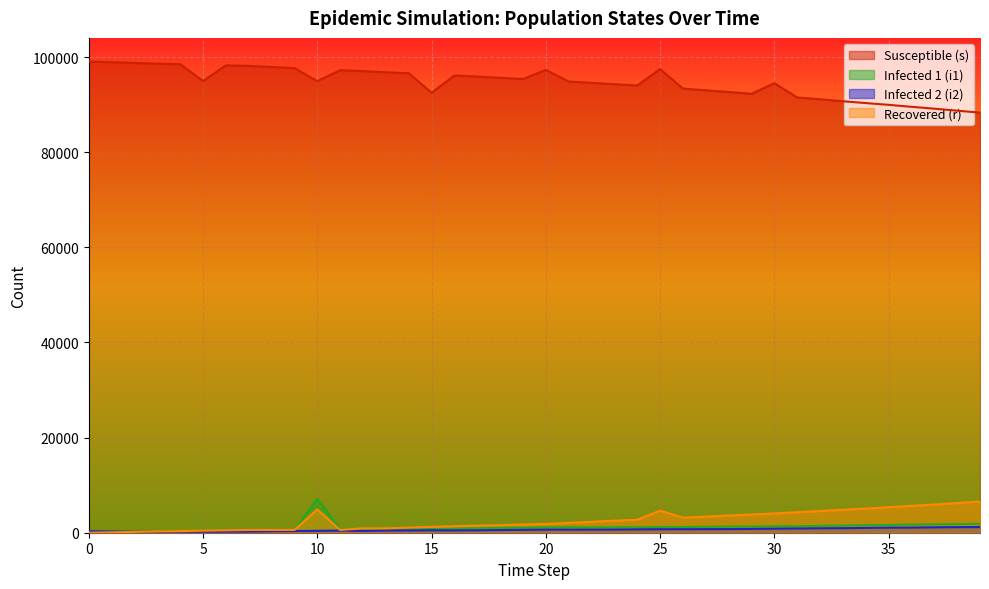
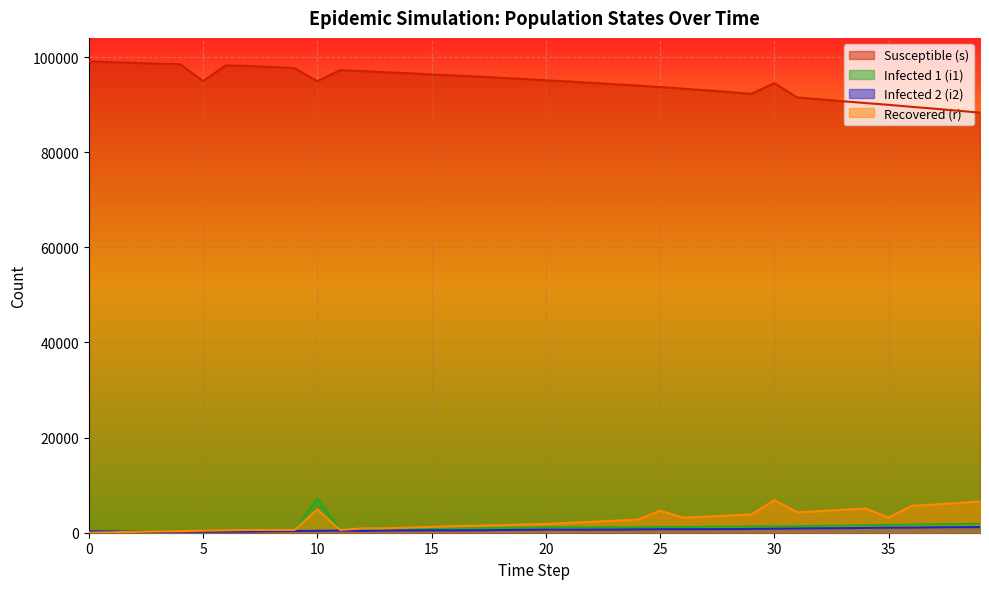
Susceptible (s), 15: 92000 -> 96000
Susceptible (s), 20: 97000 -> 95000
Susceptible (s), 25: 97000 -> 94000
Recovered (r), 30: 4000 -> 7000
Recovered (r), 35: 5000 -> 3000
